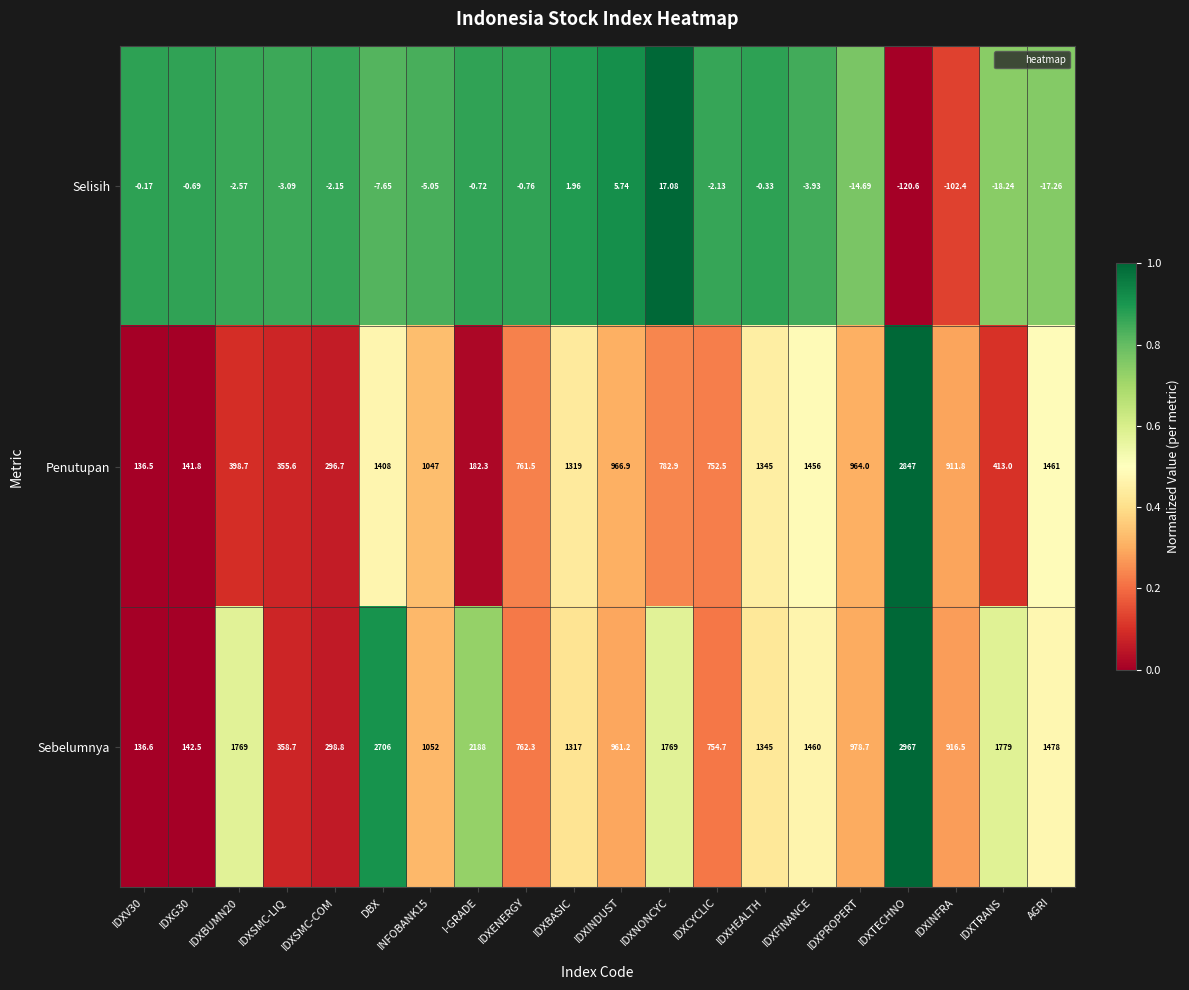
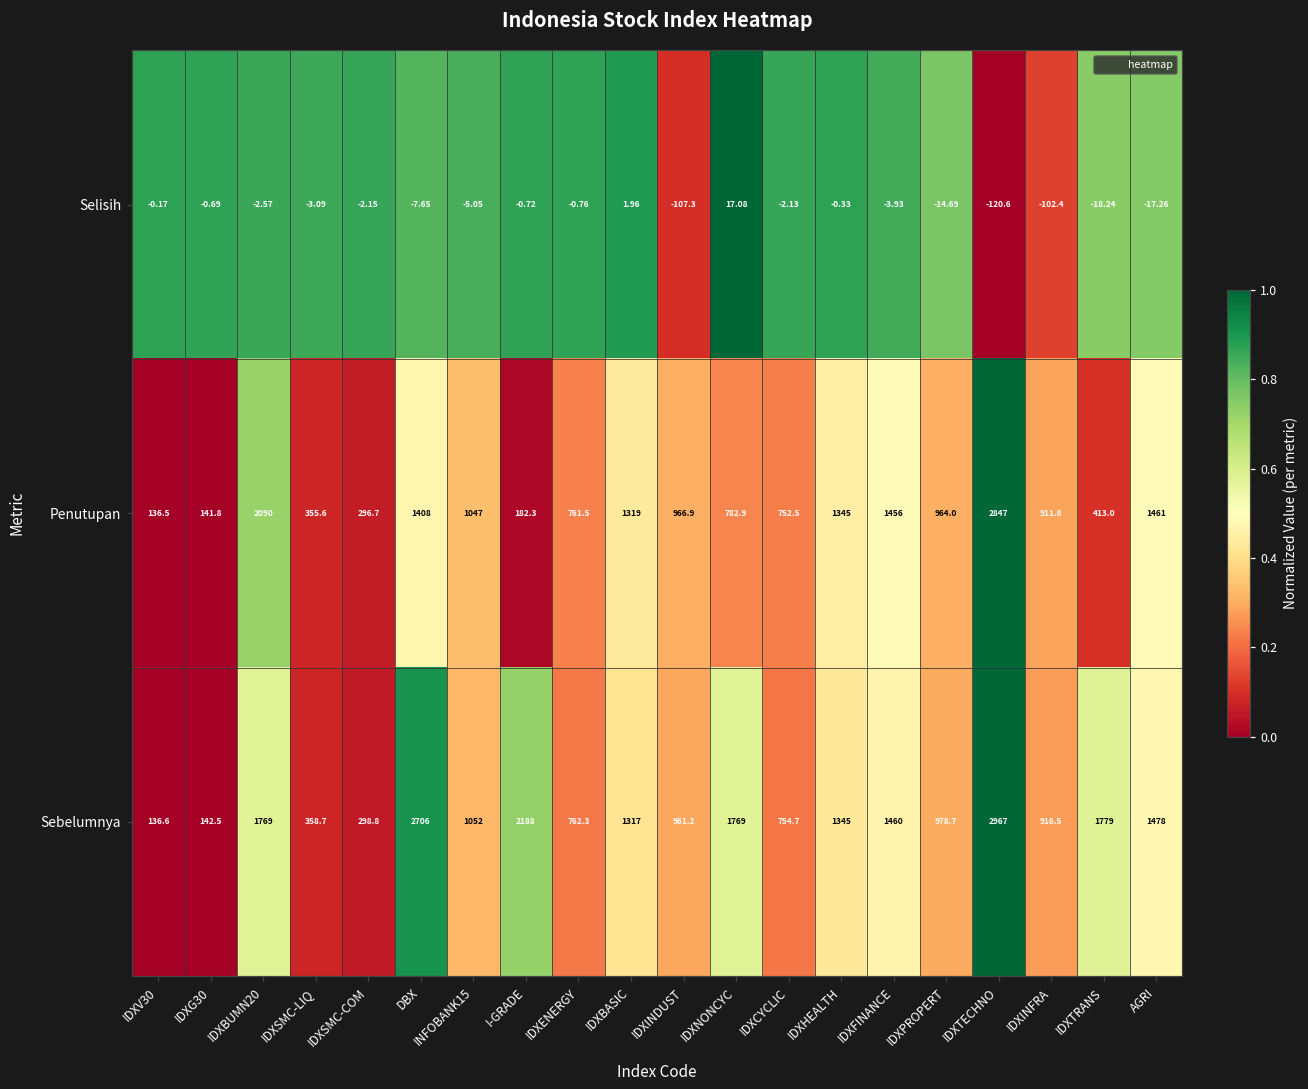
Selisih, IDXINDUST: 5.74 -> -107.3
Penutupan, IDXBUMN20: 398.7 -> 2090
